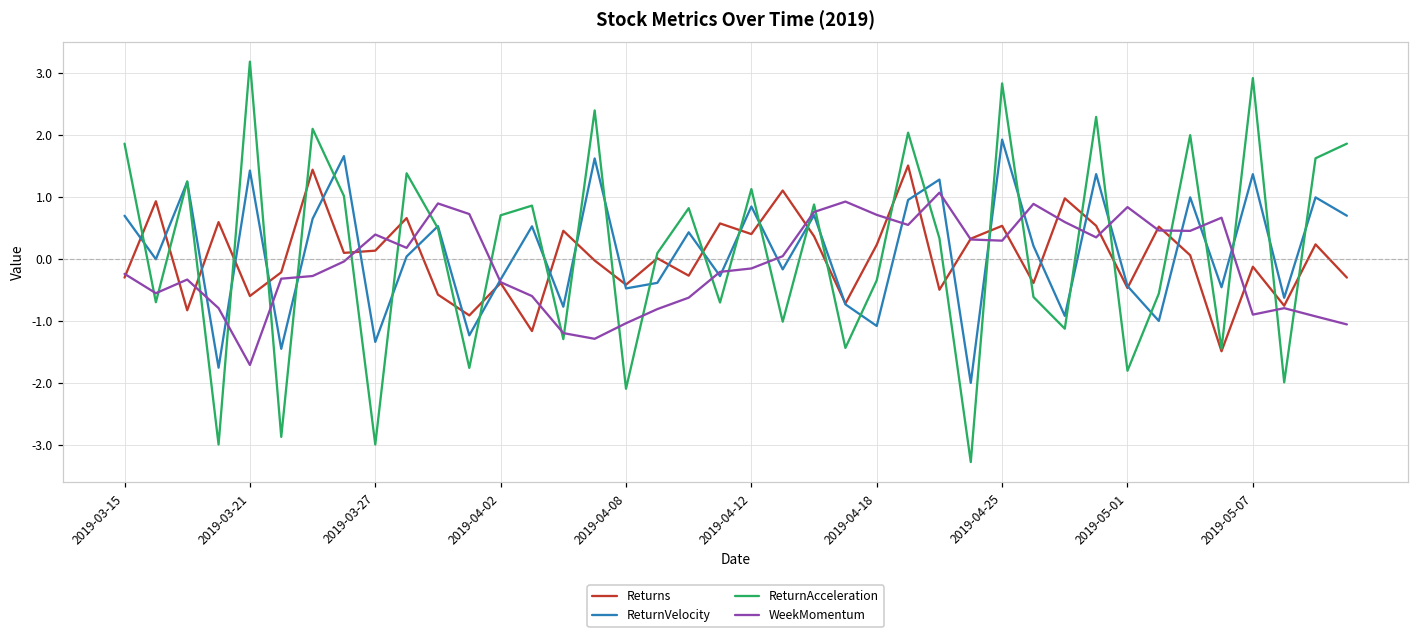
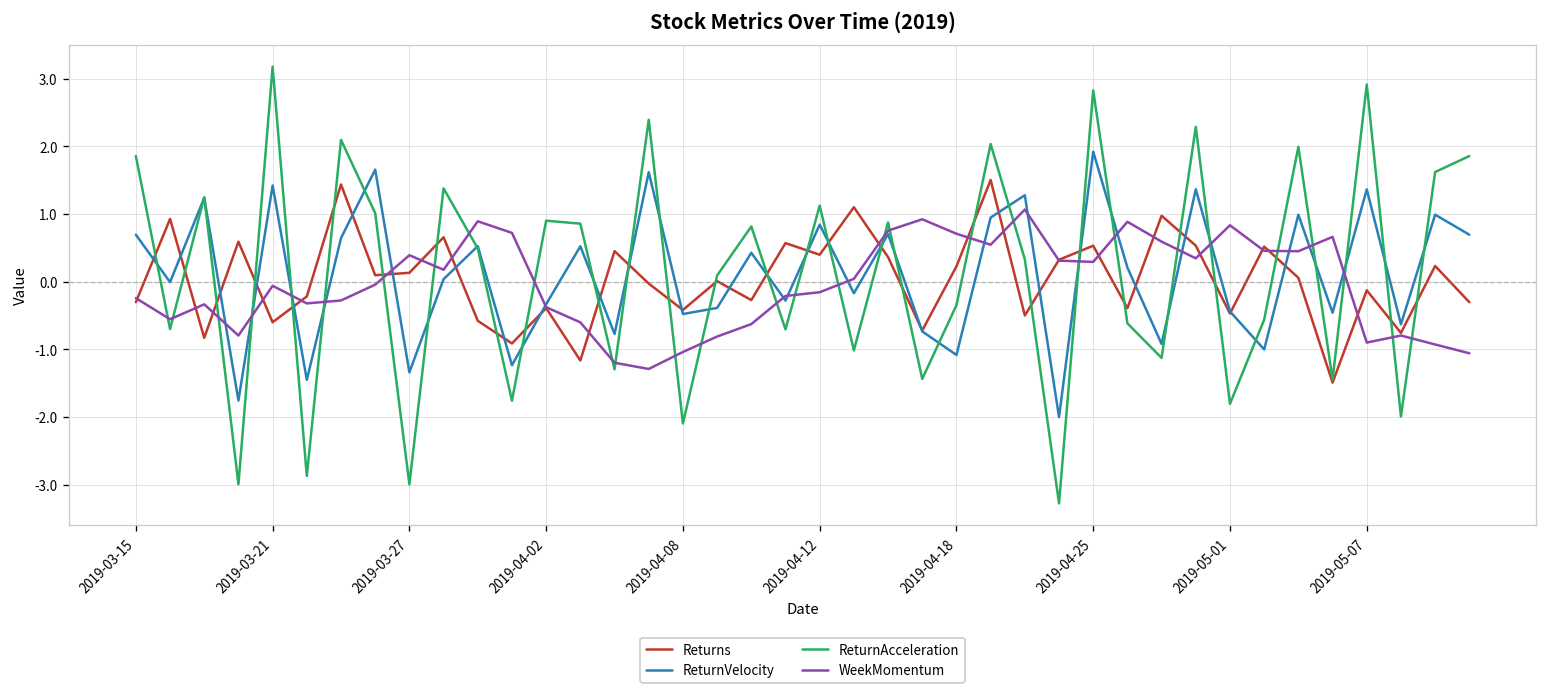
WeekMomentum, 2019-03-21: -1.7 -> -0.1
ReturnAcceleration, 2019-04-02: 0.7 -> 0.9
